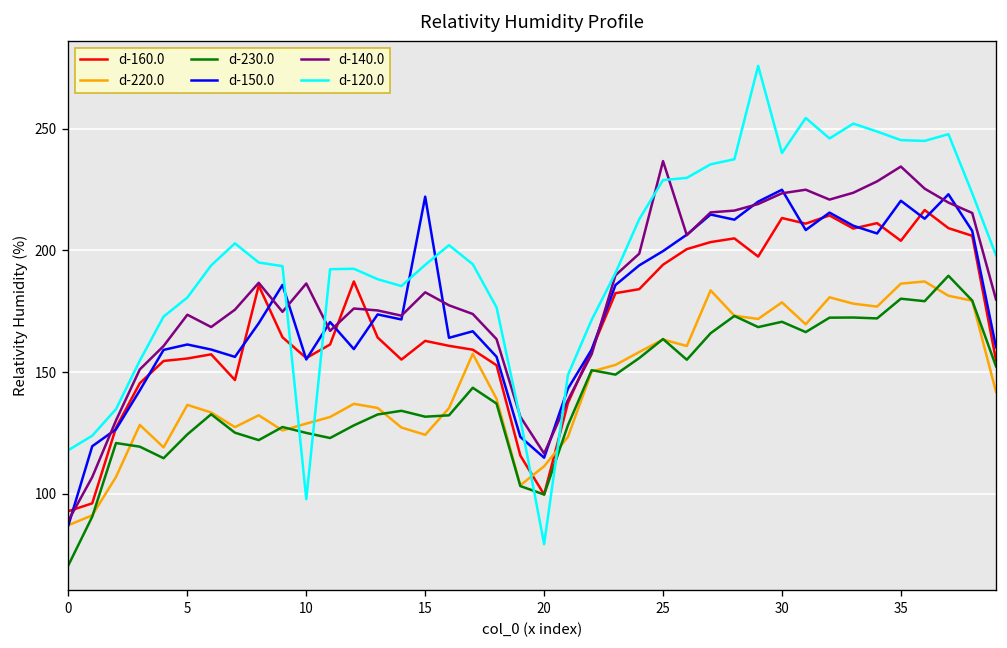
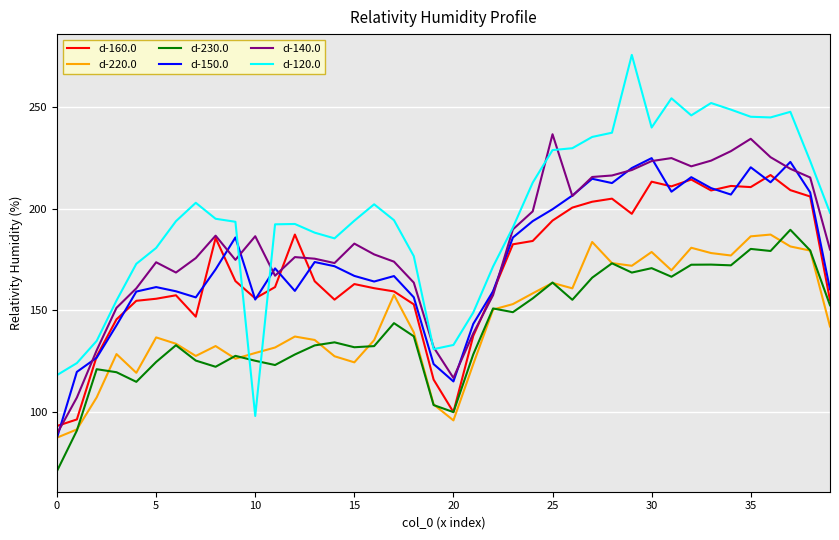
d-150.0, 15: 222 -> 167
d-220.0, 20: 111 -> 96
d-120.0, 20: 79 -> 133
d-160.0, 35: 204 -> 211
